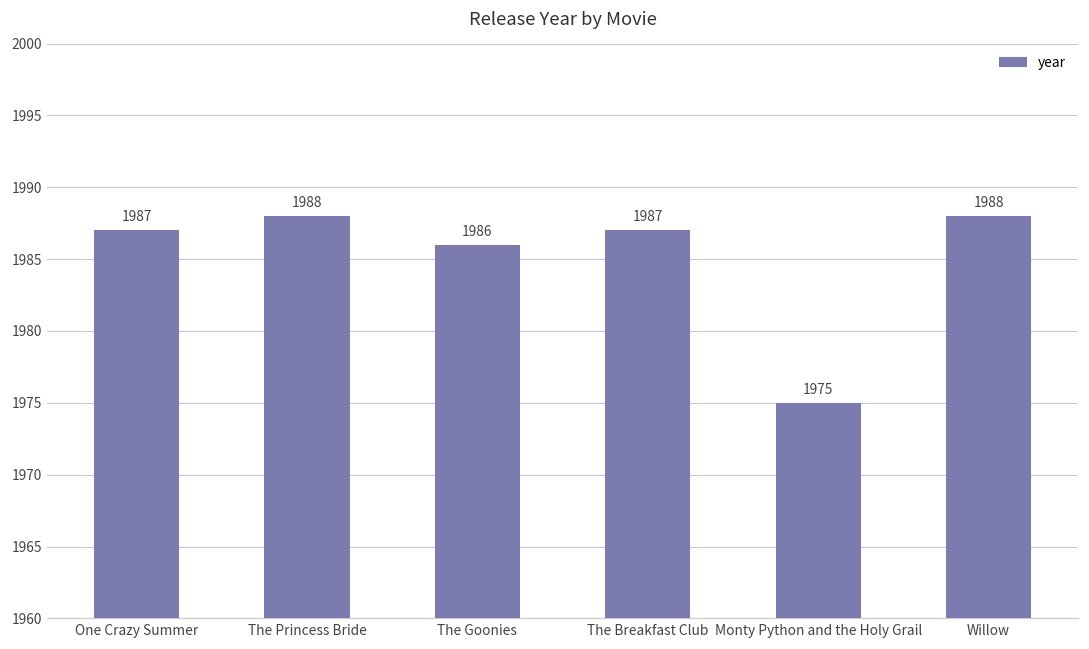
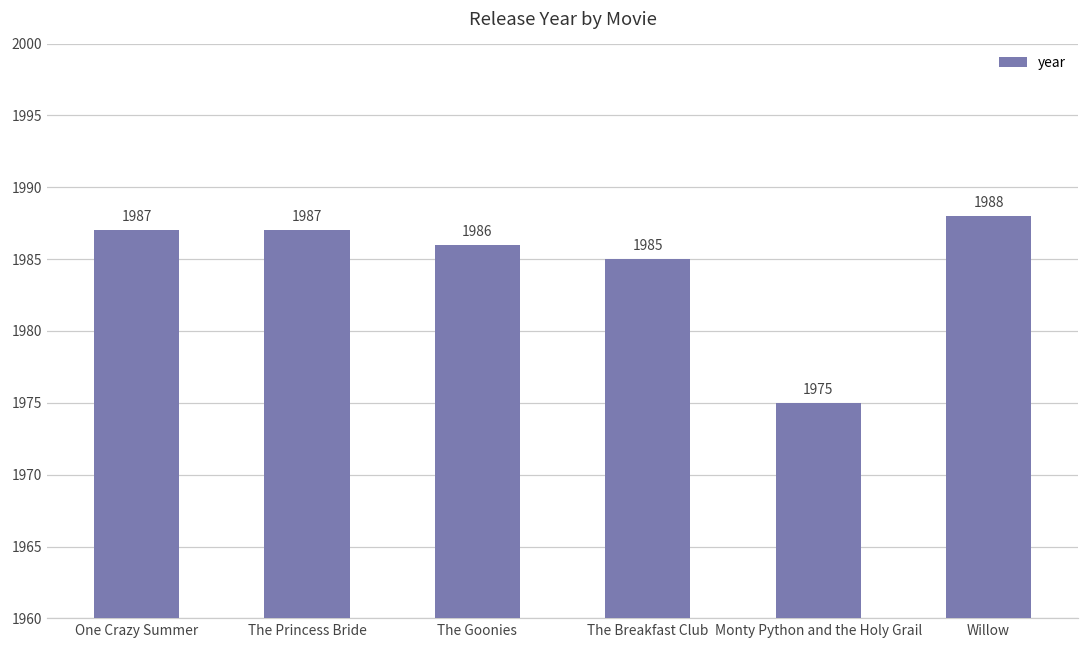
The Princess Bride: 1988 -> 1987
The Breakfast Club: 1987 -> 1985
